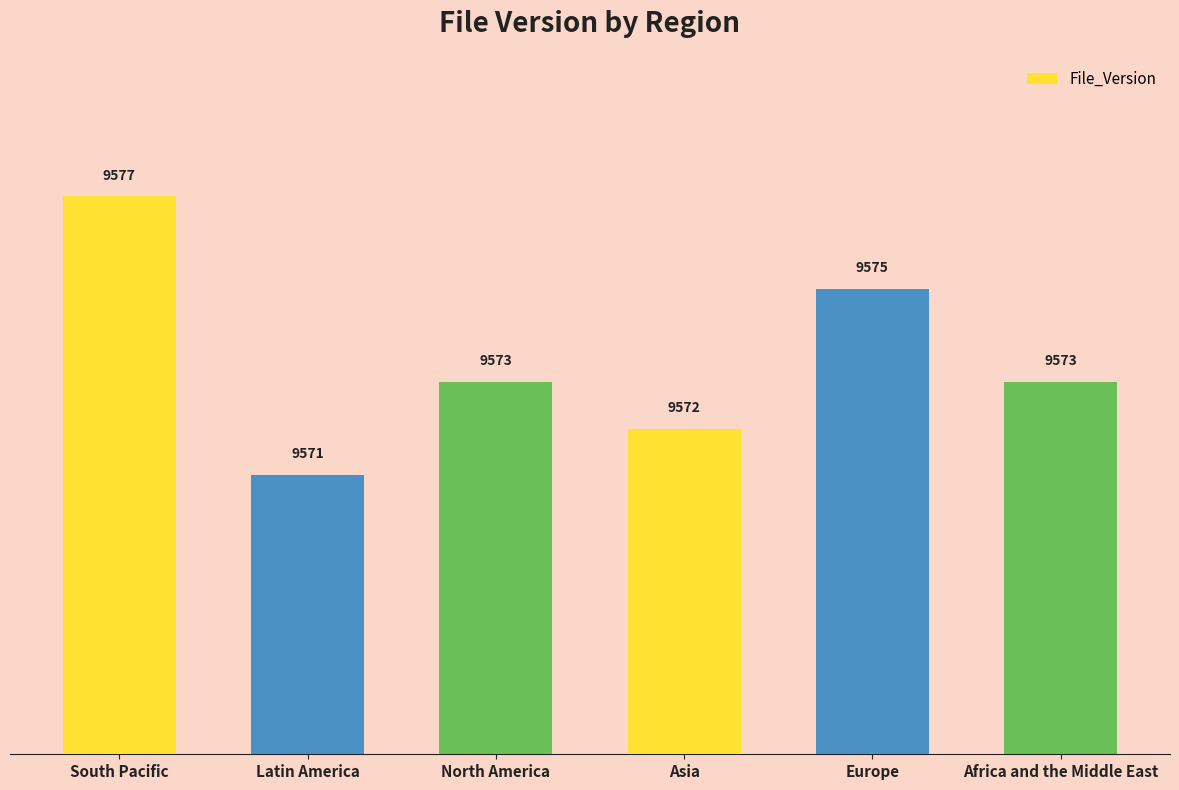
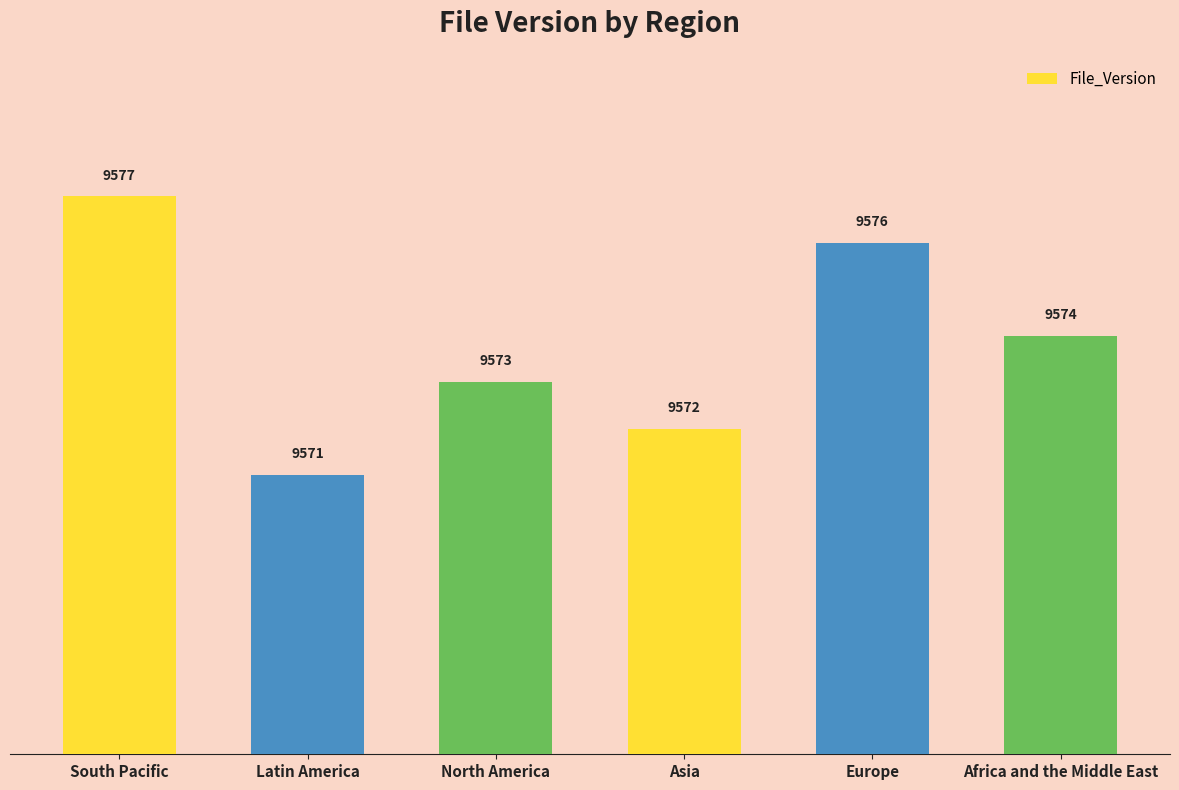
Europe: 9575 -> 9576
Africa and the Middle East: 9573 -> 9574
